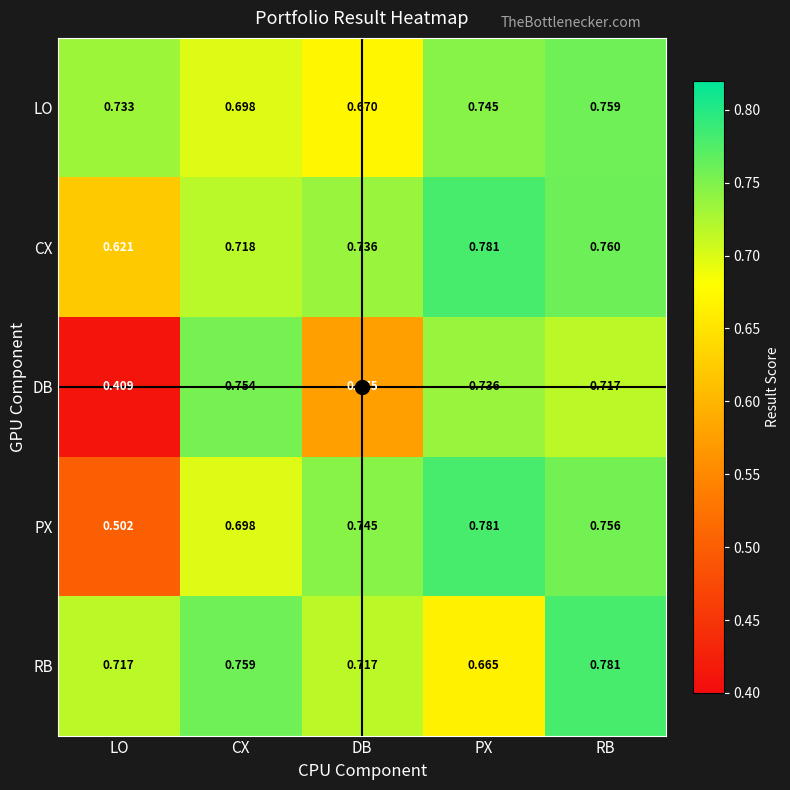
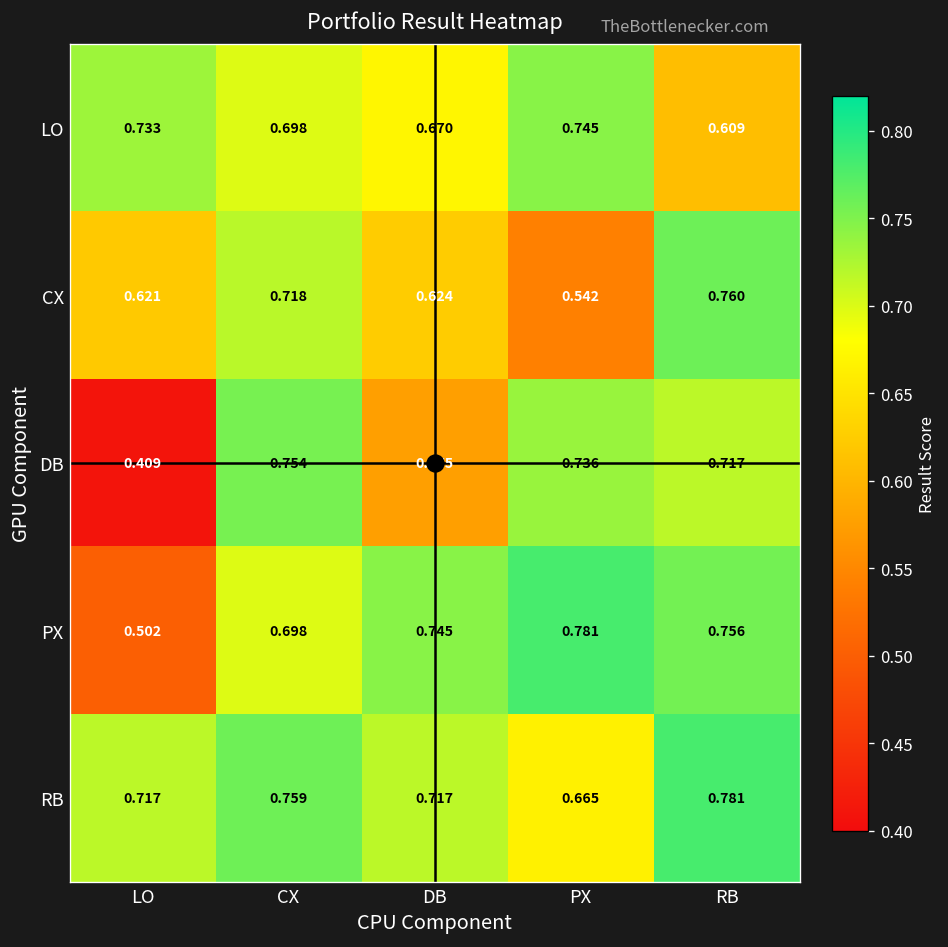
LO, RB: 0.759 -> 0.609
CX, DB: 0.736 -> 0.624
CX, PX: 0.781 -> 0.542
